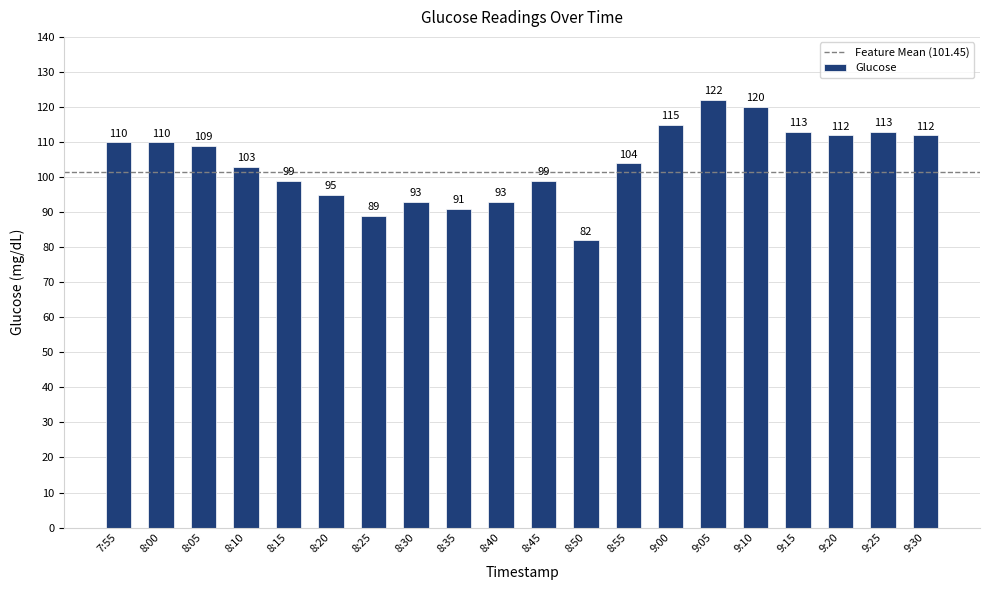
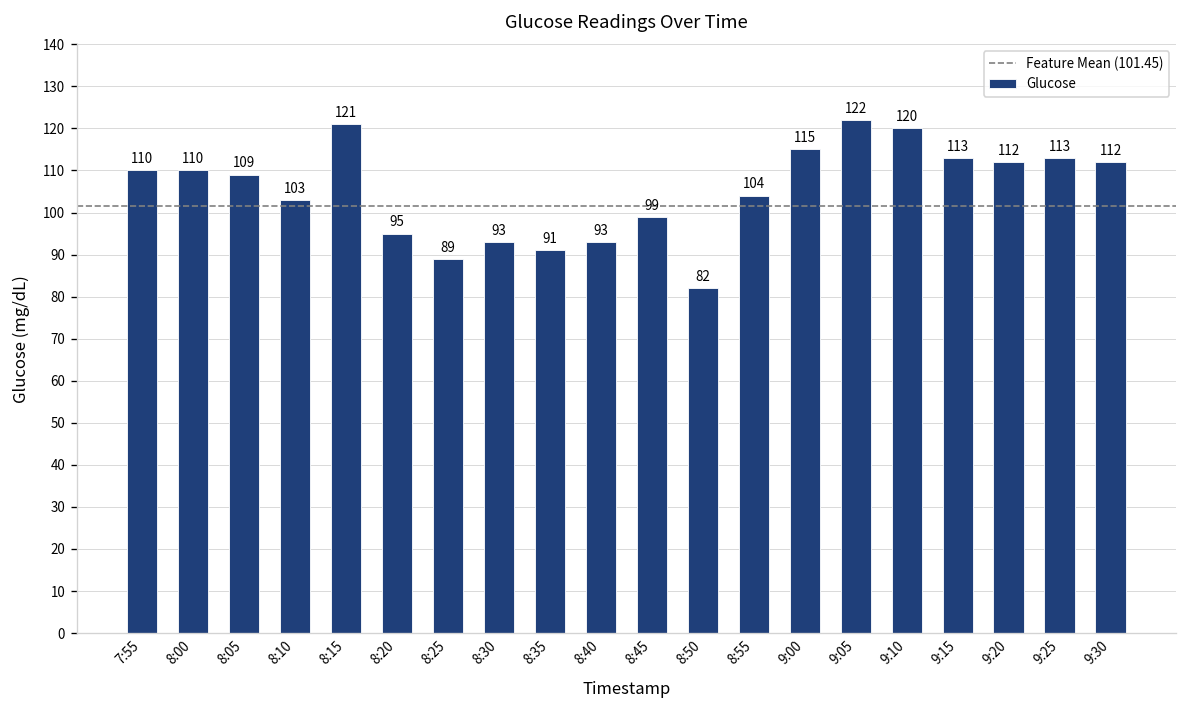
8:15: 99 -> 121
